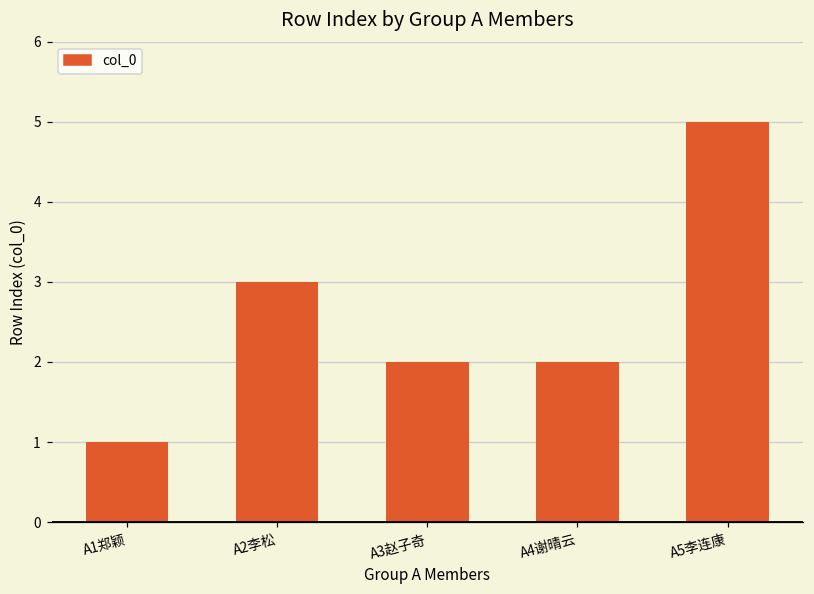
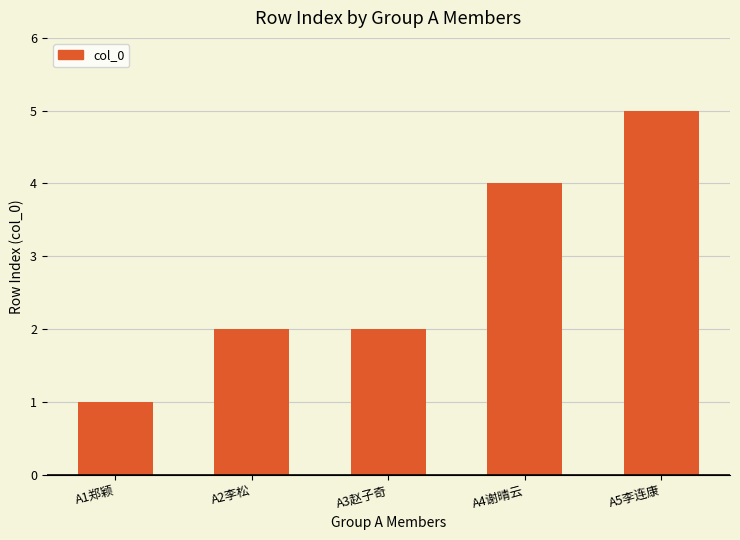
A2李松: 3 -> 2
A4谢晴云: 2 -> 4
